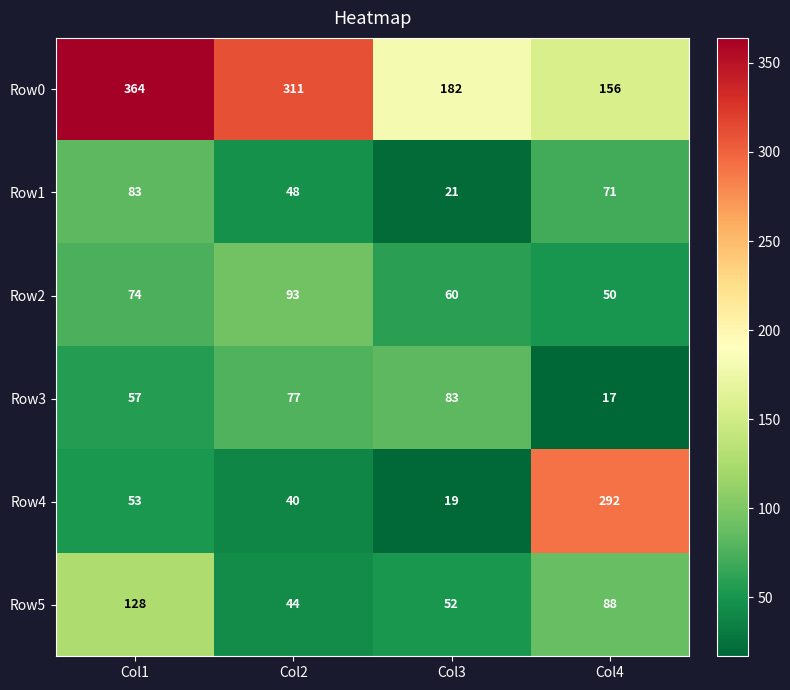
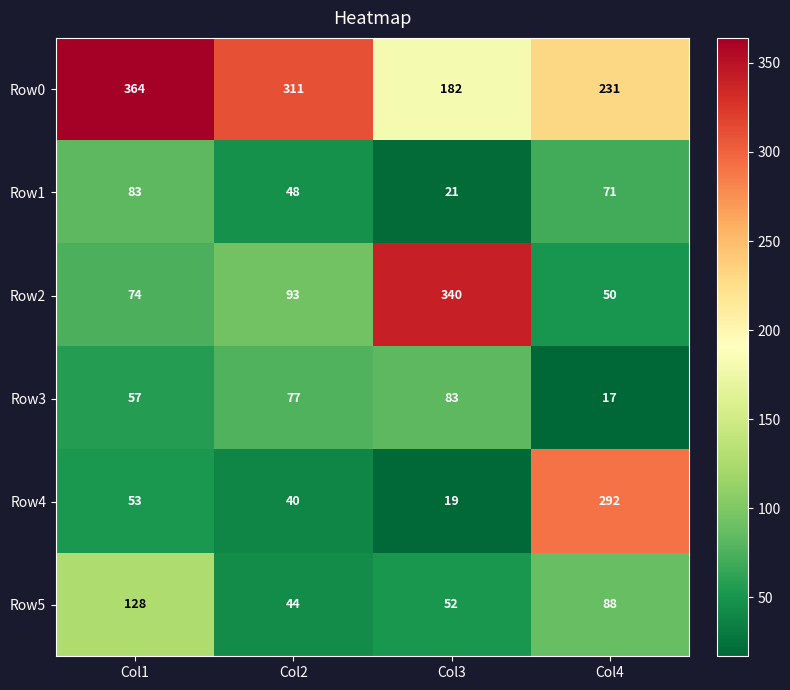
Row0, Col4: 156 -> 231
Row2, Col3: 60 -> 340
